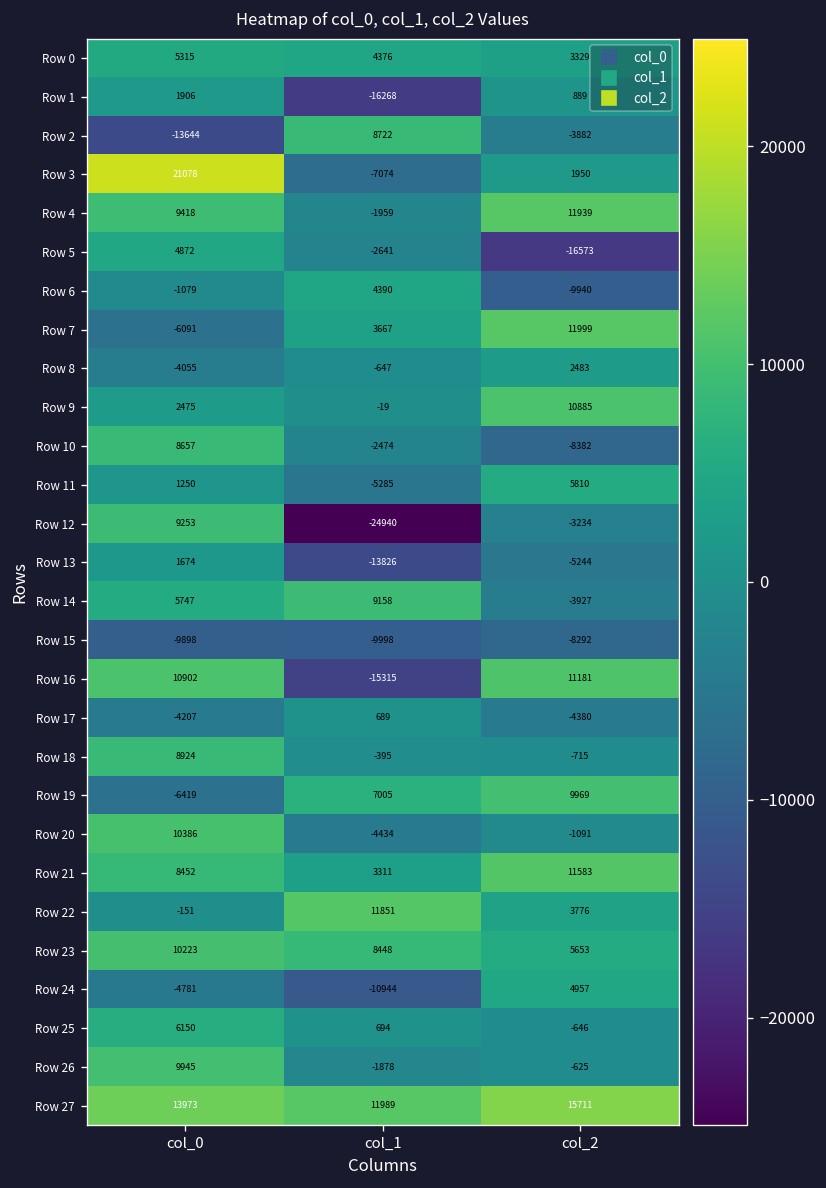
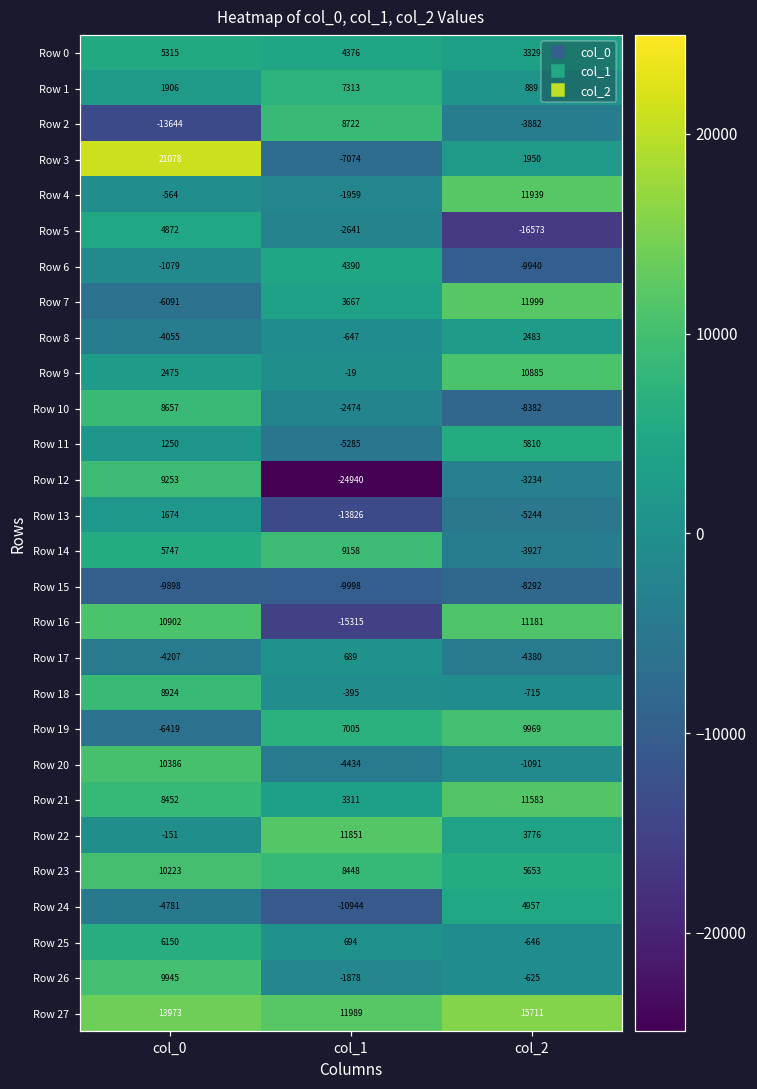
Row 1, col_1: -16268 -> 7313
Row 4, col_0: 9418 -> -564
